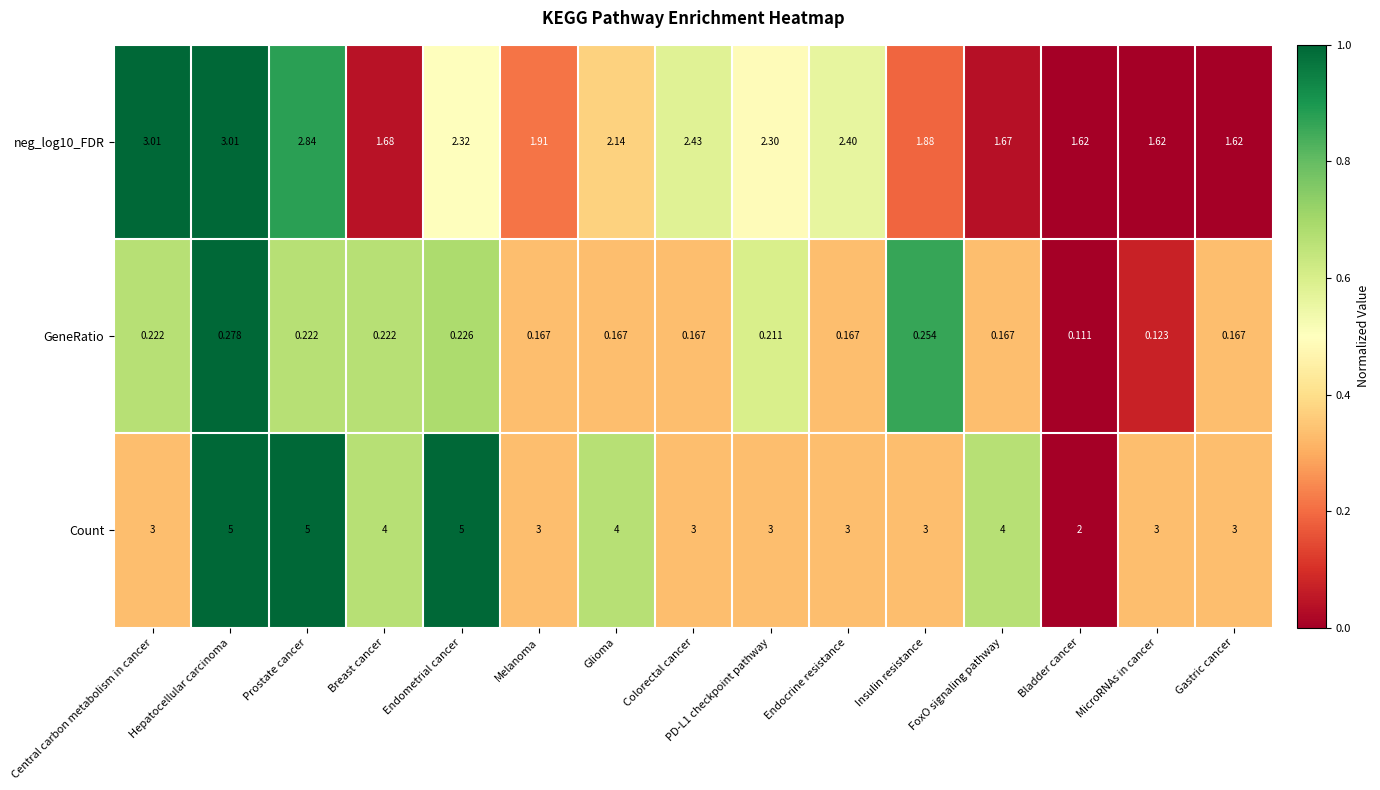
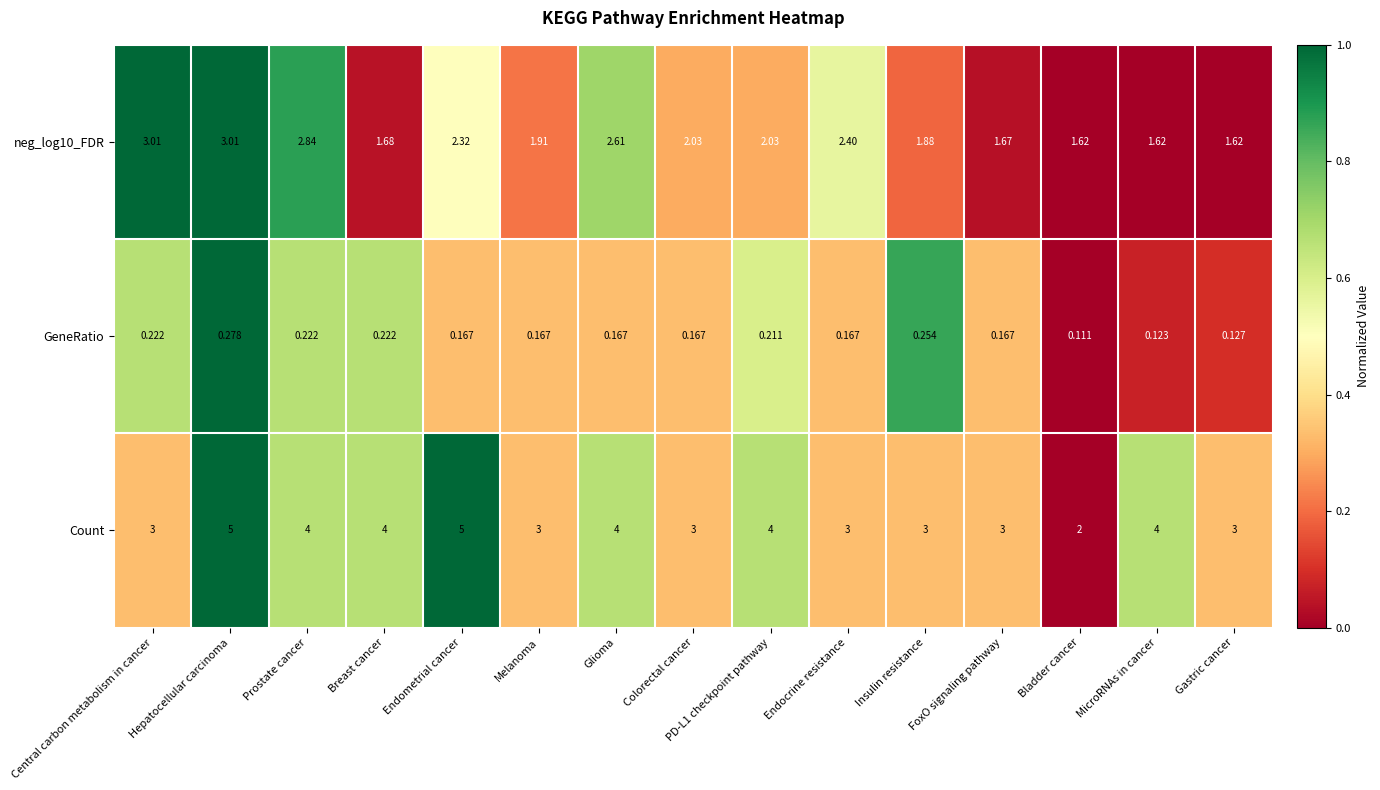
neg_log10_FDR, Glioma: 2.14 -> 2.61
neg_log10_FDR, Colorectal cancer: 2.43 -> 2.03
neg_log10_FDR, PD-L1 checkpoint pathway: 2.30 -> 2.03
GeneRatio, Endometrial cancer: 0.226 -> 0.167
GeneRatio, Gastric cancer: 0.167 -> 0.127
Count, Prostate cancer: 5 -> 4
Count, PD-L1 checkpoint pathway: 3 -> 4
Count, FoxO signaling pathway: 4 -> 3
Count, MicroRNAs in cancer: 3 -> 4
